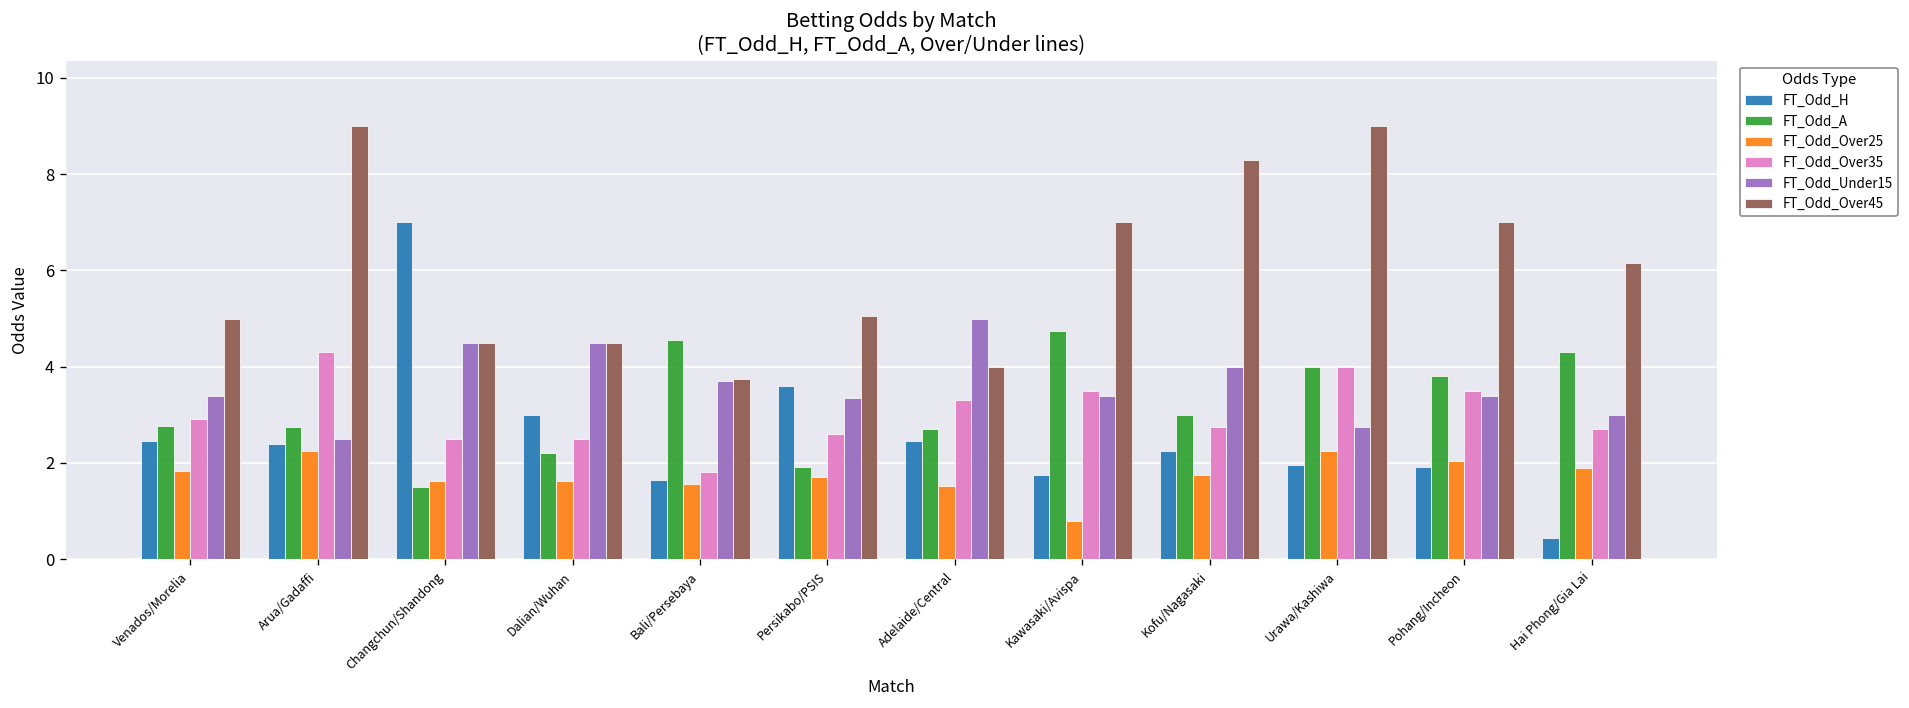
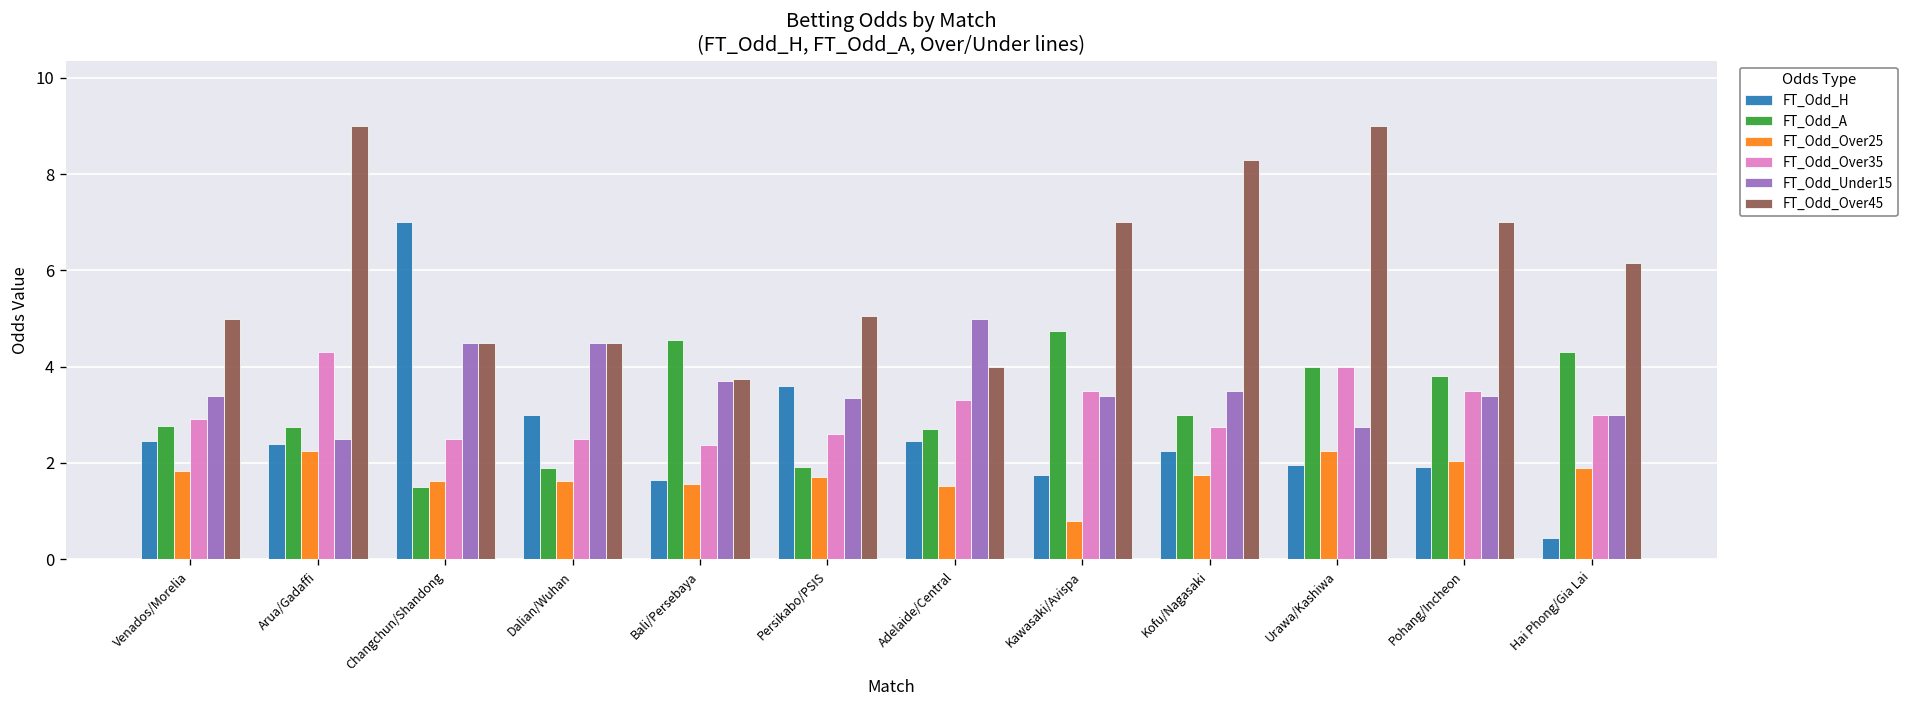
FT_Odd_A, Dalian/Wuhan: 2.2 -> 1.9
FT_Odd_Over35, Bali/Persebaya: 1.8 -> 2.4
FT_Odd_Under15, Kofu/Nagasaki: 4.0 -> 3.5
FT_Odd_Over35, Hai Phong/Gia Lai: 2.7 -> 3.0
